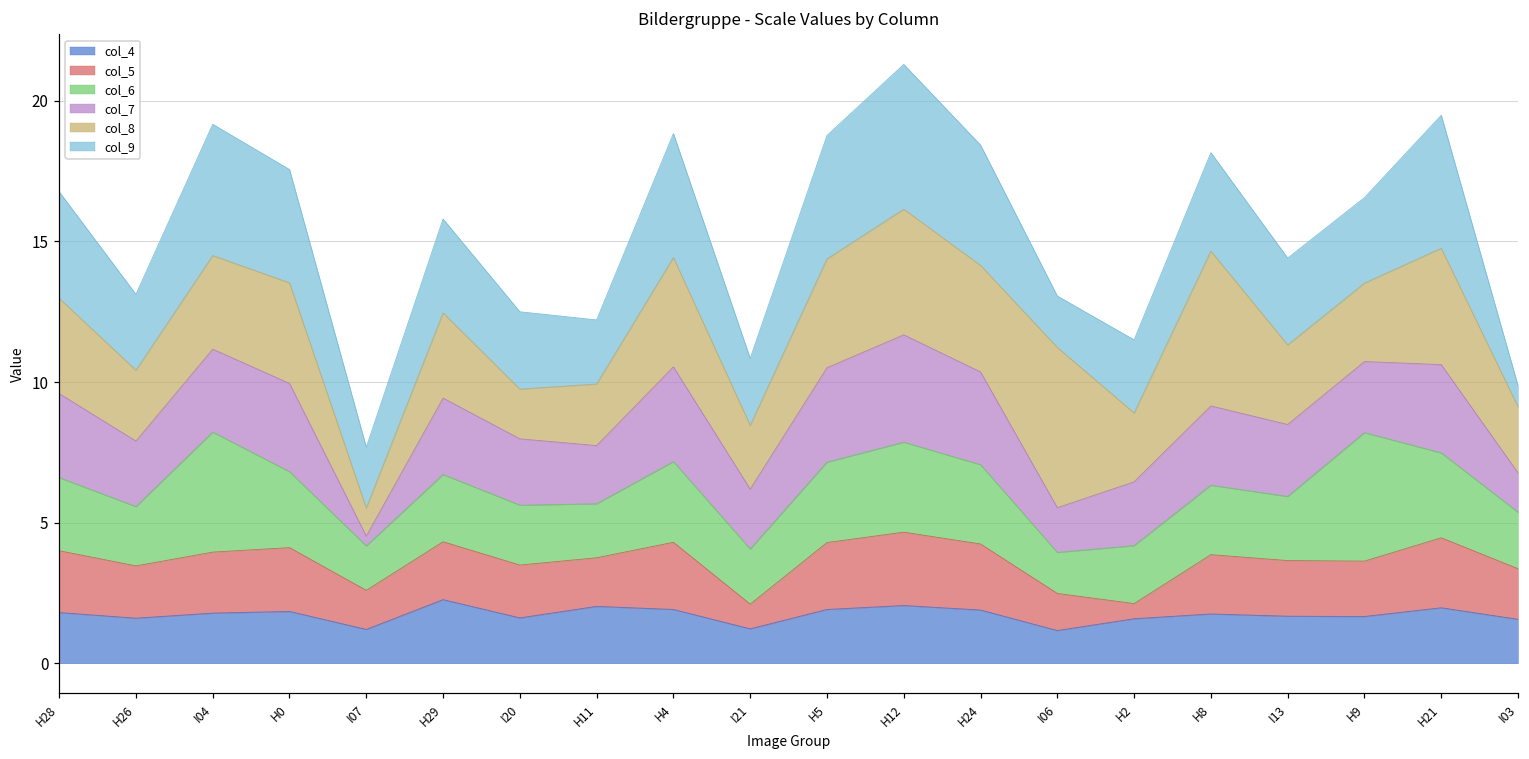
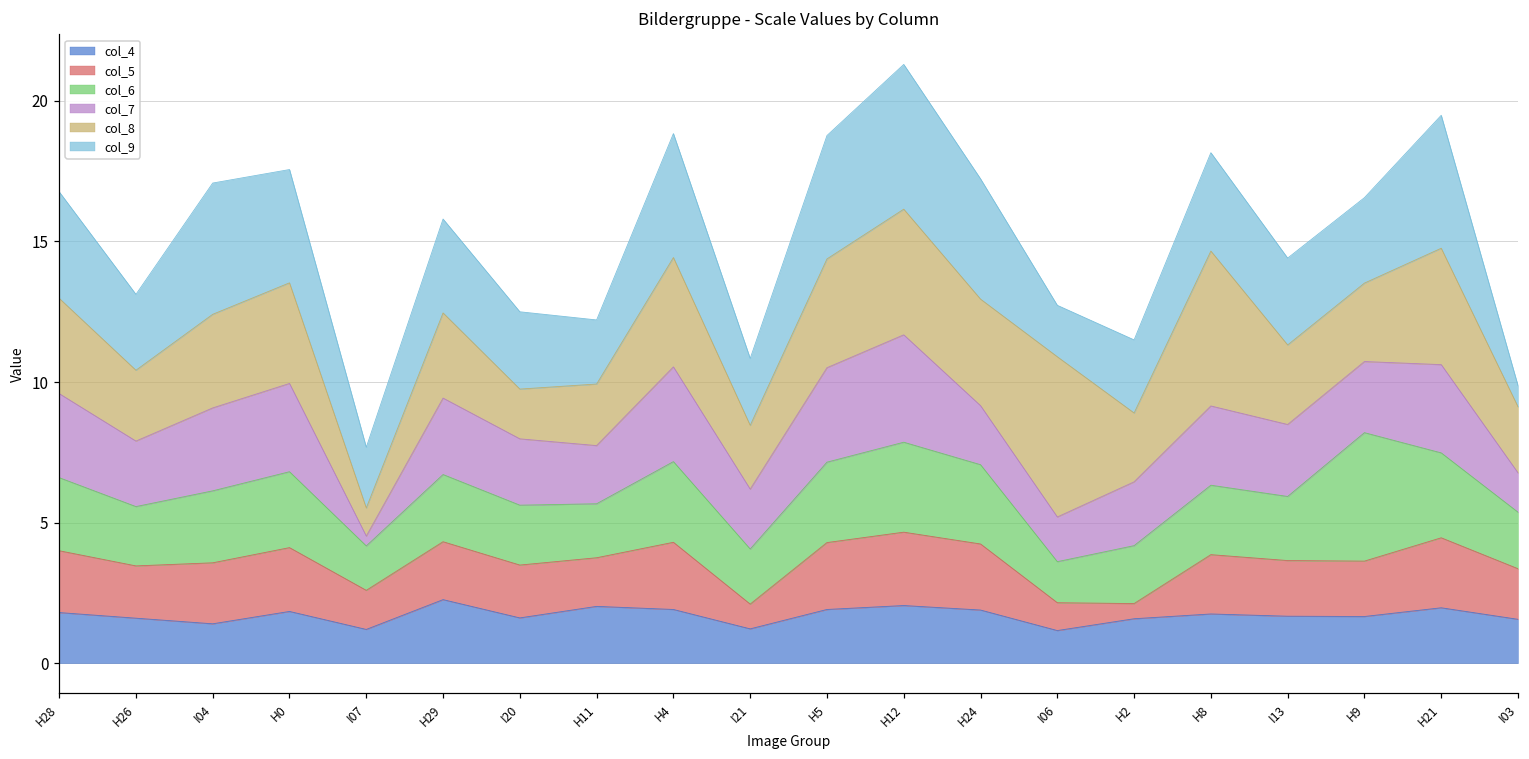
col_4, I04: 1.8 -> 1.4
col_6, I04: 4.3 -> 2.6
col_7, H24: 3.3 -> 2.1
col_5, I06: 1.3 -> 1.0
